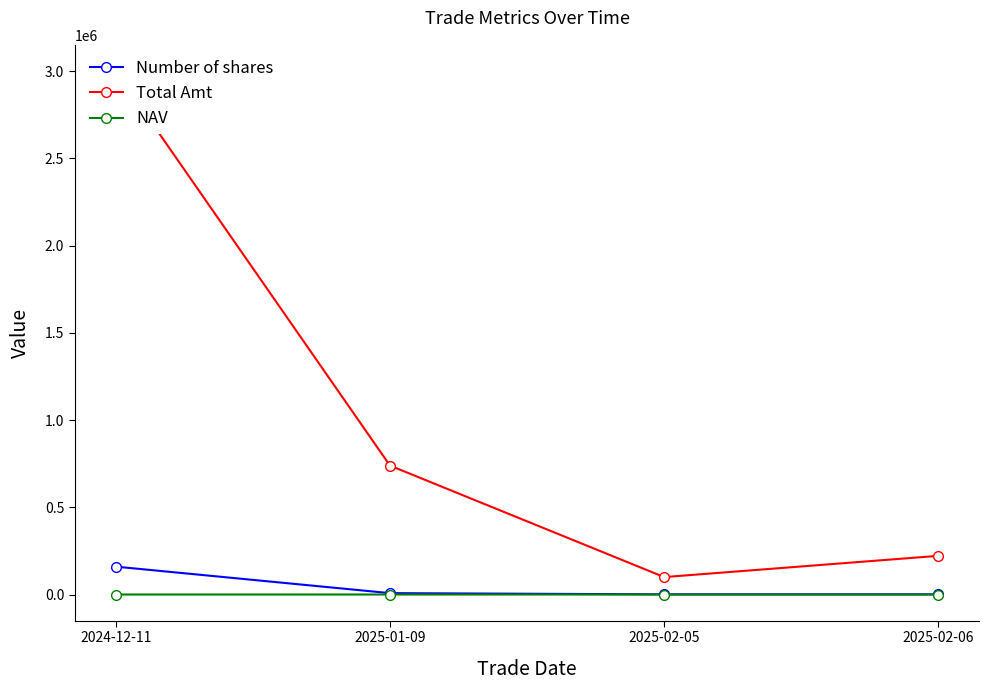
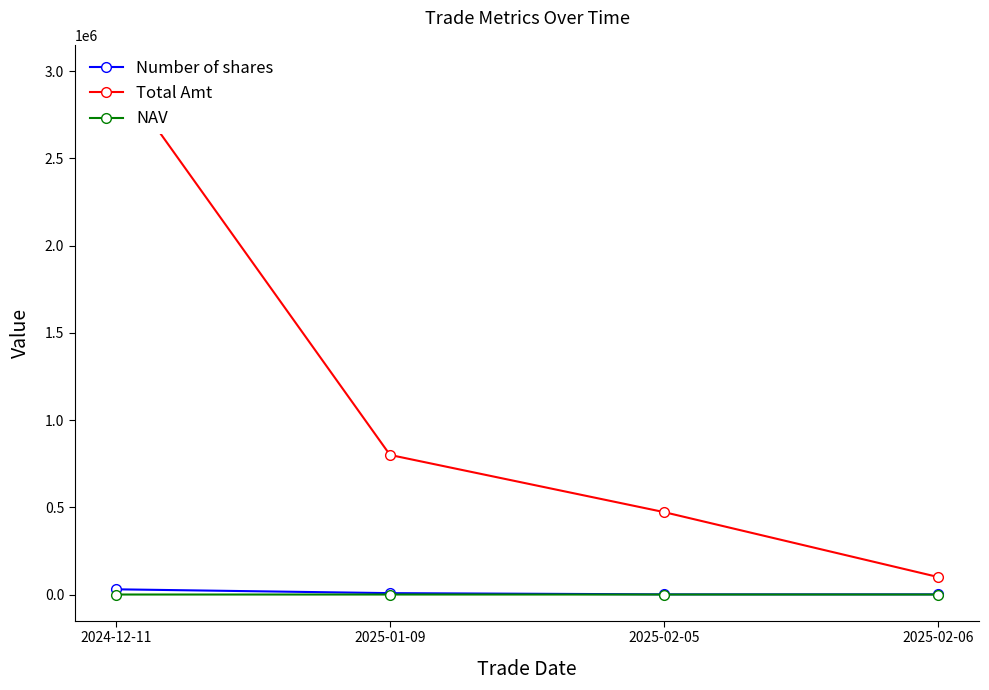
Number of shares, 2024-12-11: 160000 -> 30000
Total Amt, 2025-01-09: 740000 -> 800000
Total Amt, 2025-02-05: 100000 -> 470000
Total Amt, 2025-02-06: 220000 -> 100000
